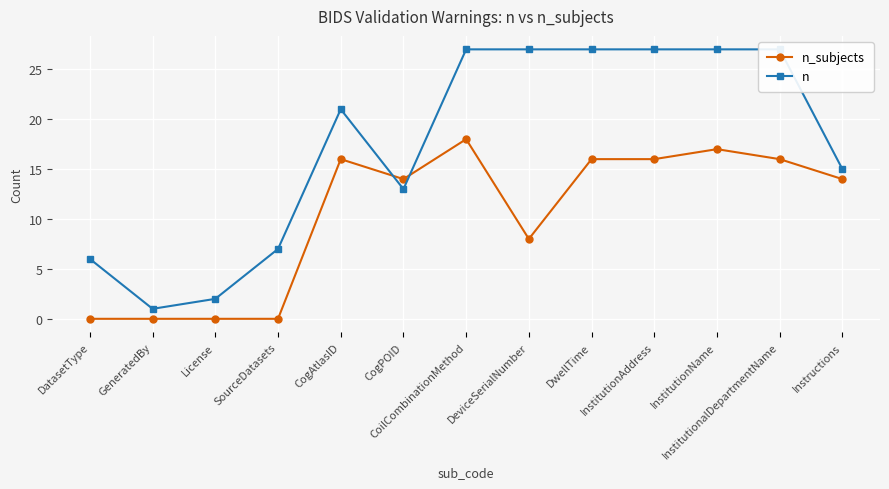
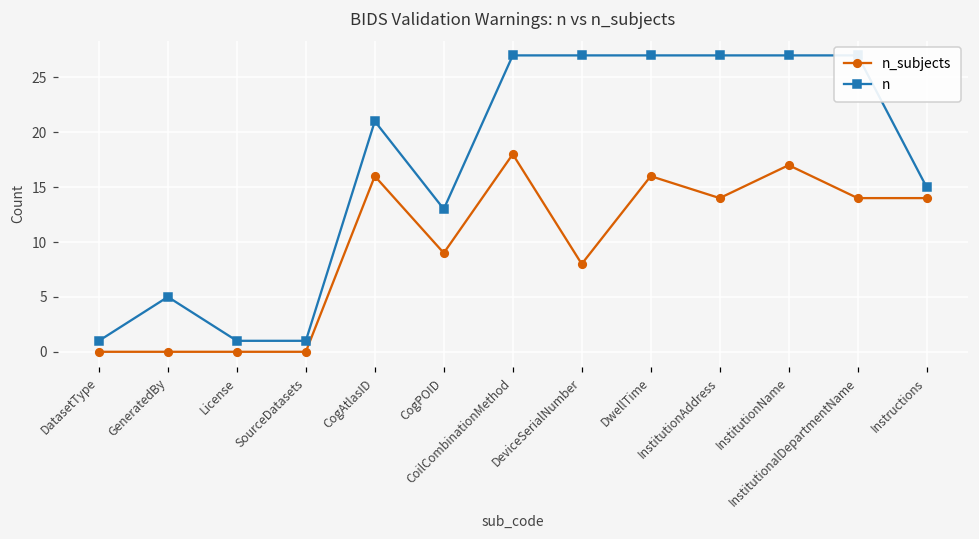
n, DatasetType: 6 -> 1
n, GeneratedBy: 1 -> 5
n, License: 2 -> 1
n, SourceDatasets: 7 -> 1
n_subjects, CogPOID: 14 -> 9
n_subjects, InstitutionAddress: 16 -> 14
n_subjects, InstitutionalDepartmentName: 16 -> 14
